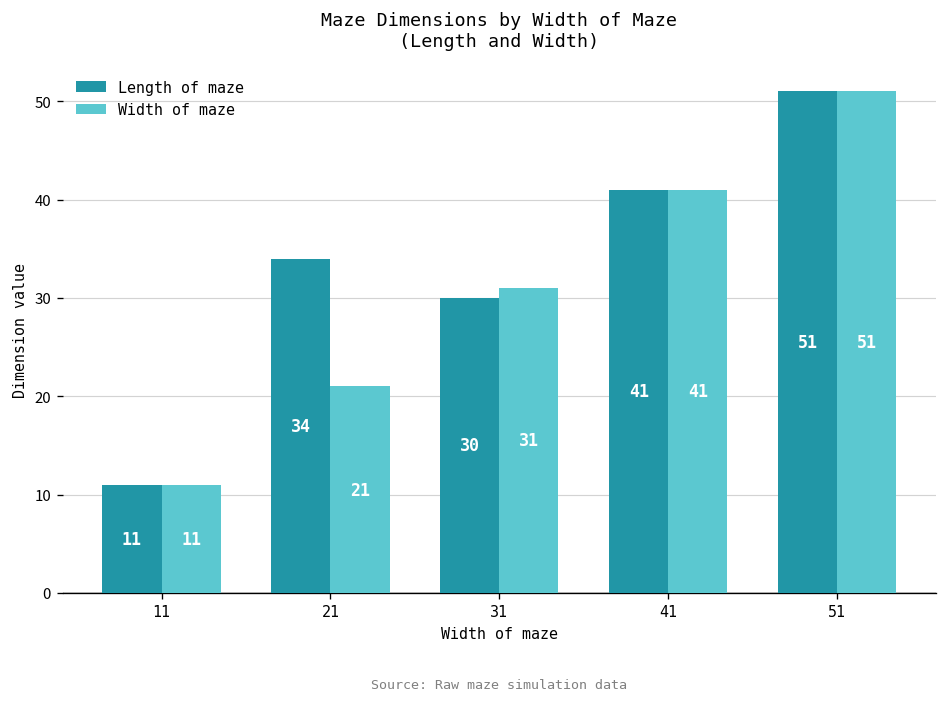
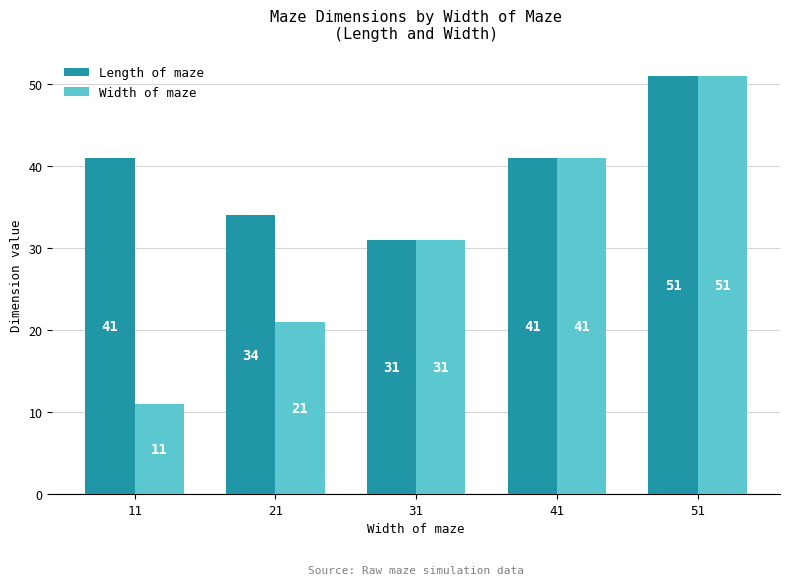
Length of maze, 11: 11 -> 41
Length of maze, 31: 30 -> 31
